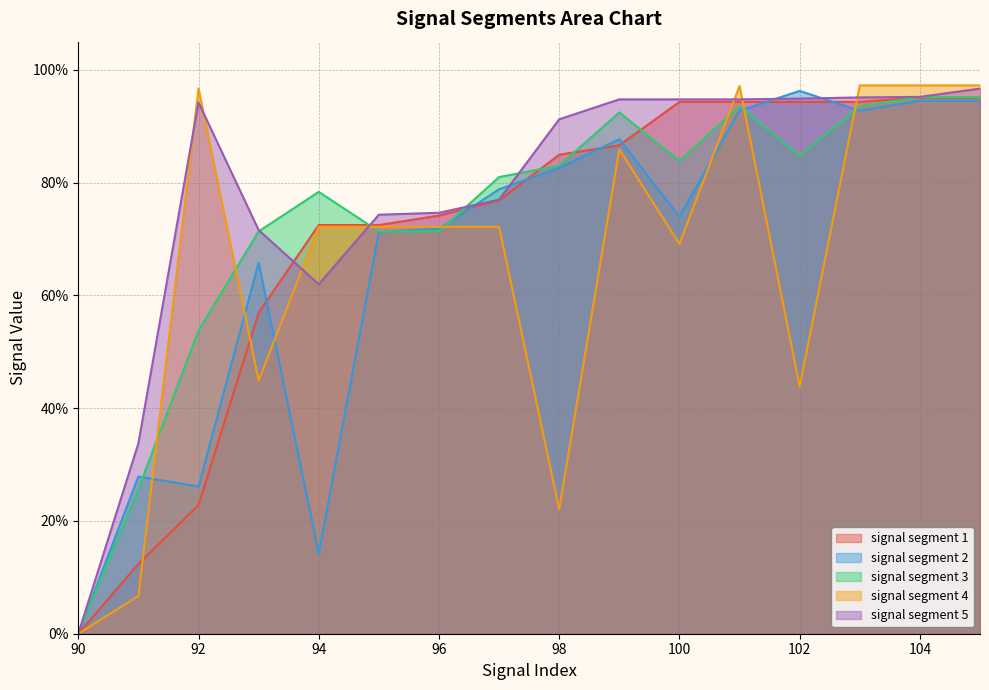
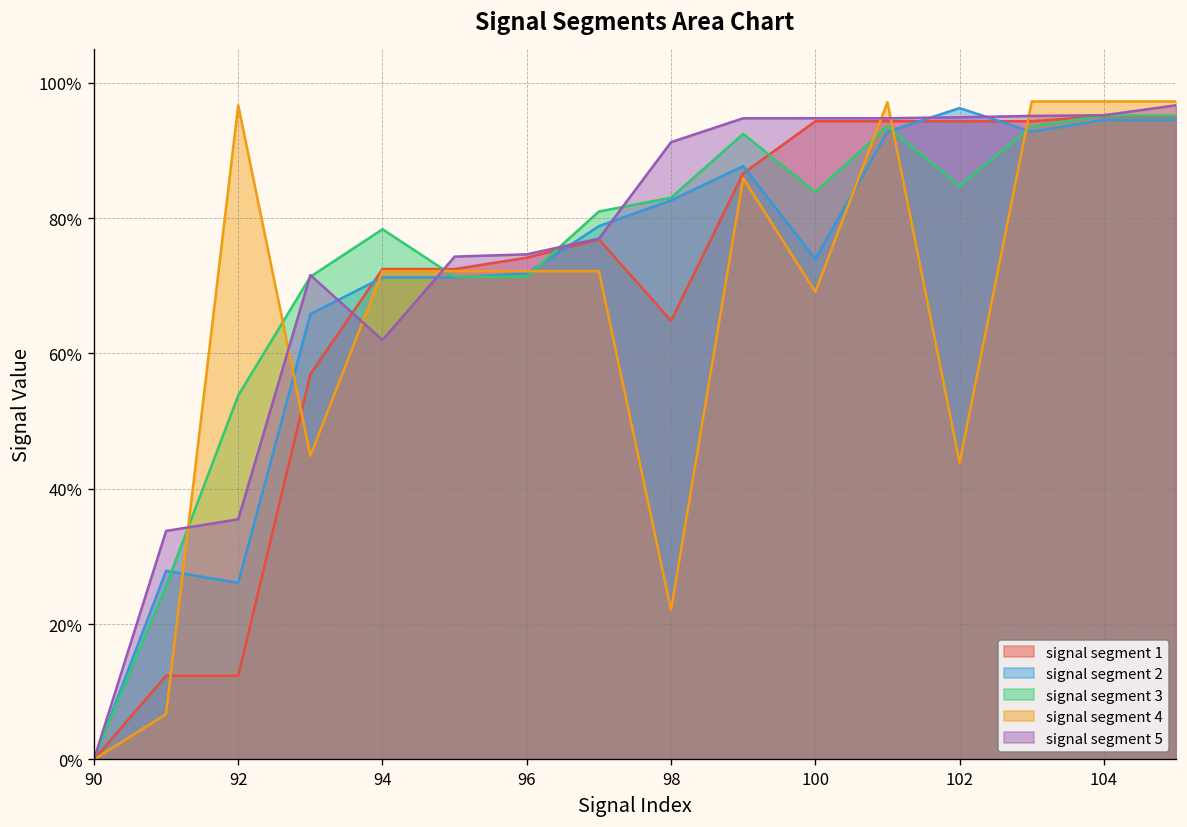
signal segment 1, 92: 23% -> 12%
signal segment 5, 92: 94% -> 36%
signal segment 2, 94: 14% -> 71%
signal segment 1, 98: 85% -> 65%
